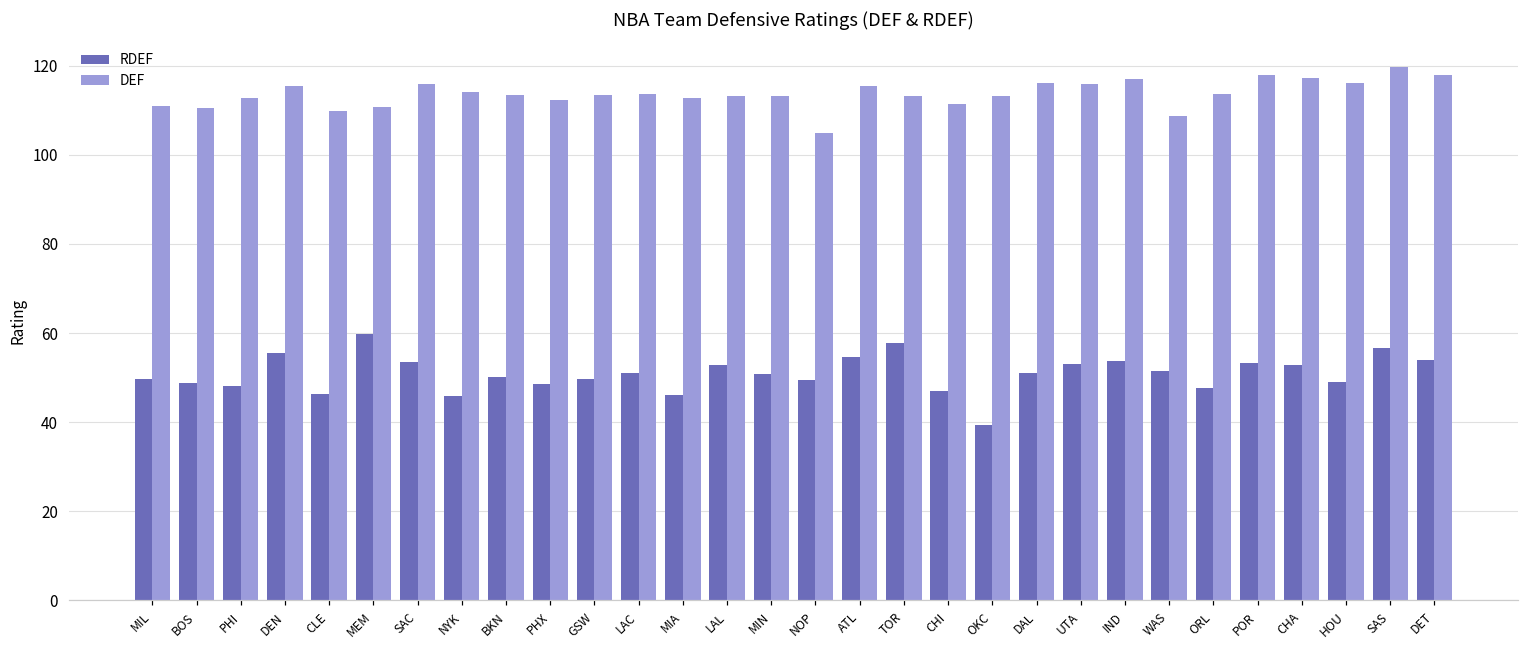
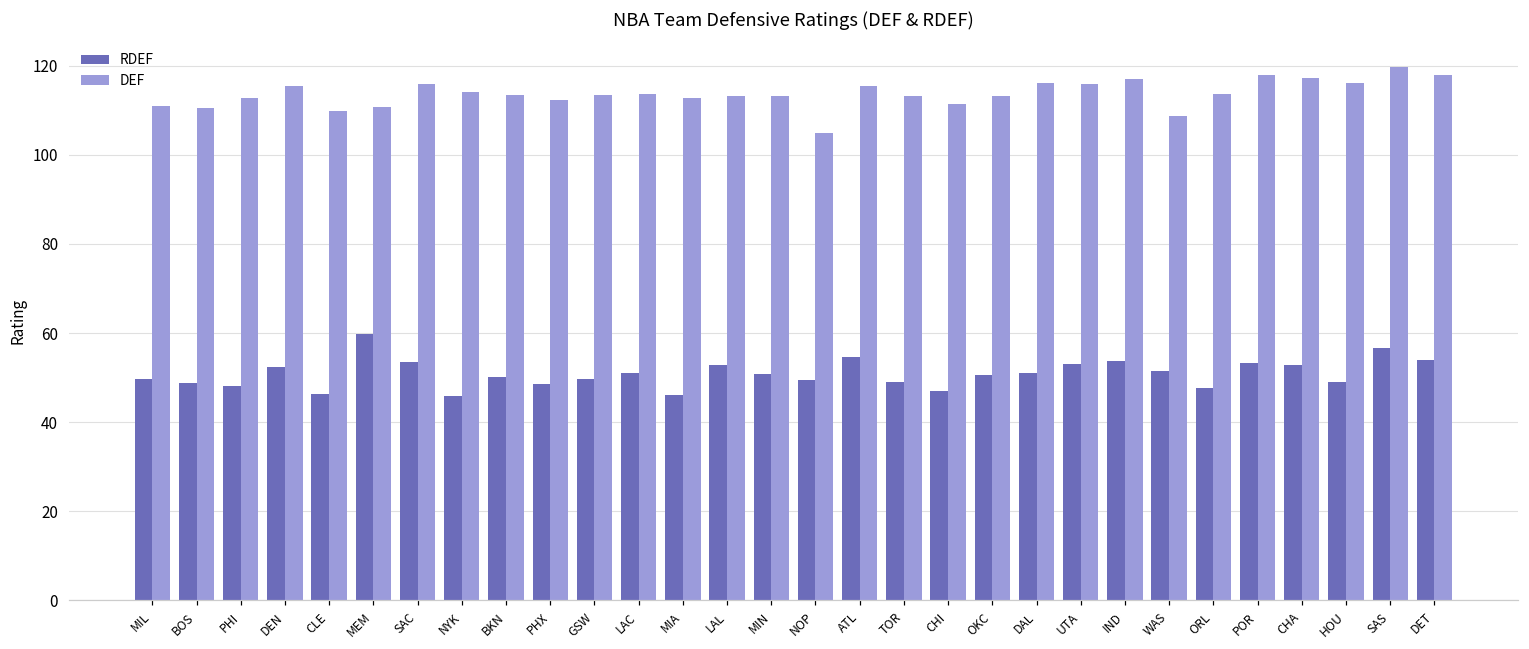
RDEF, DEN: 56 -> 53
RDEF, TOR: 58 -> 49
RDEF, OKC: 39 -> 51
